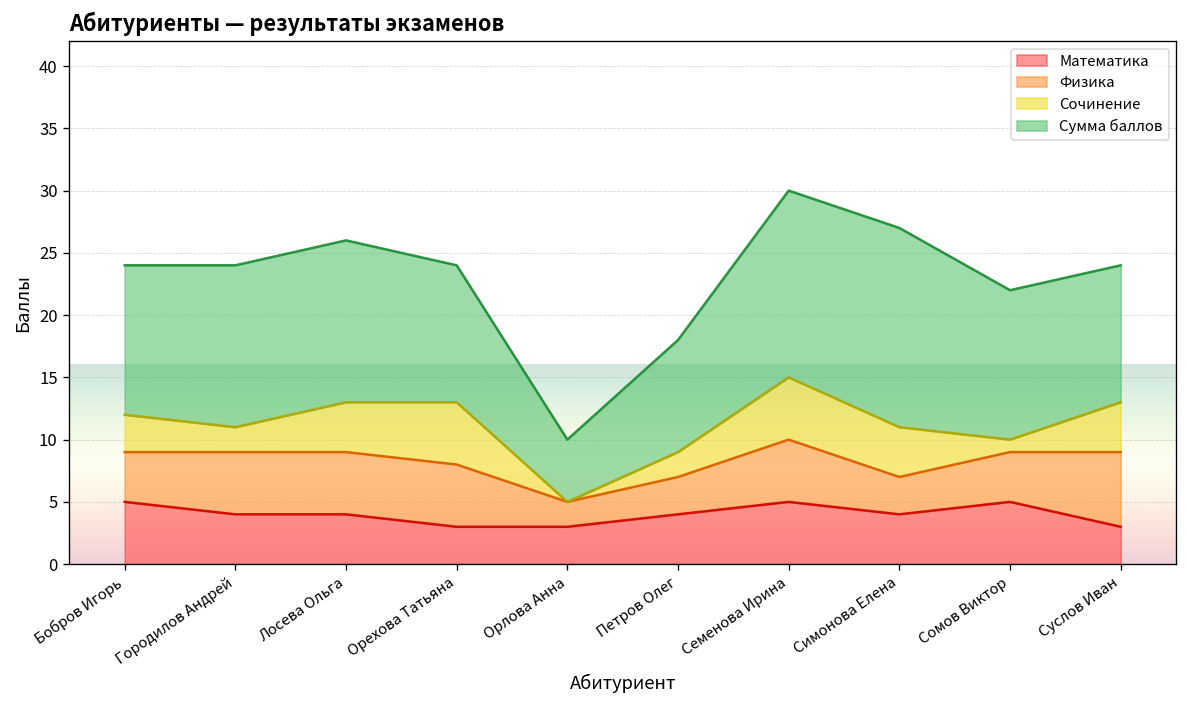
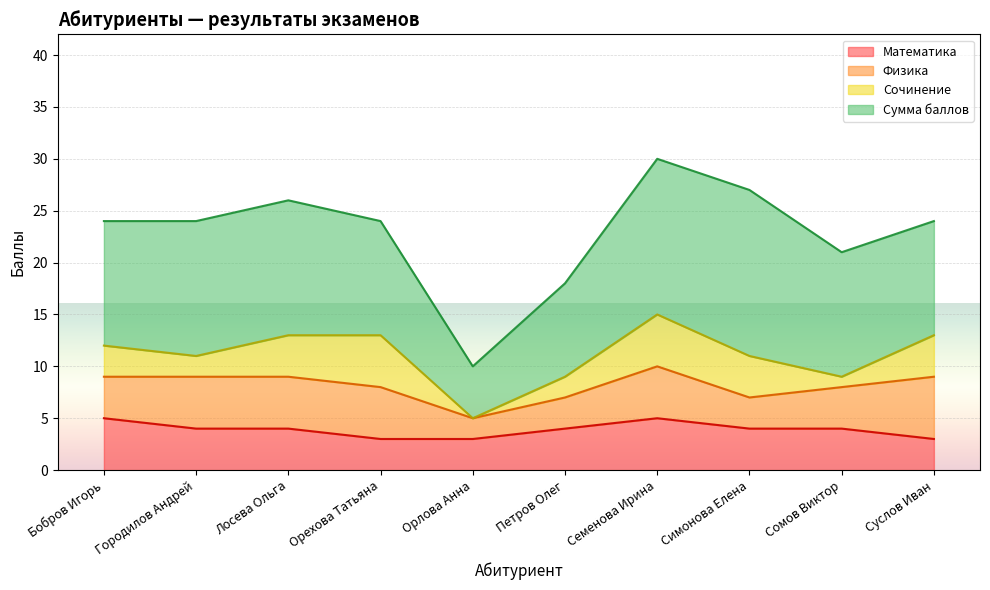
Математика, Сомов Виктор: 5 -> 4
